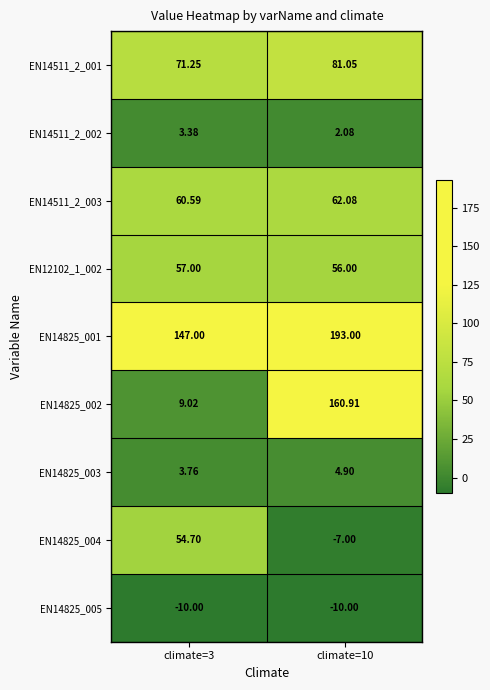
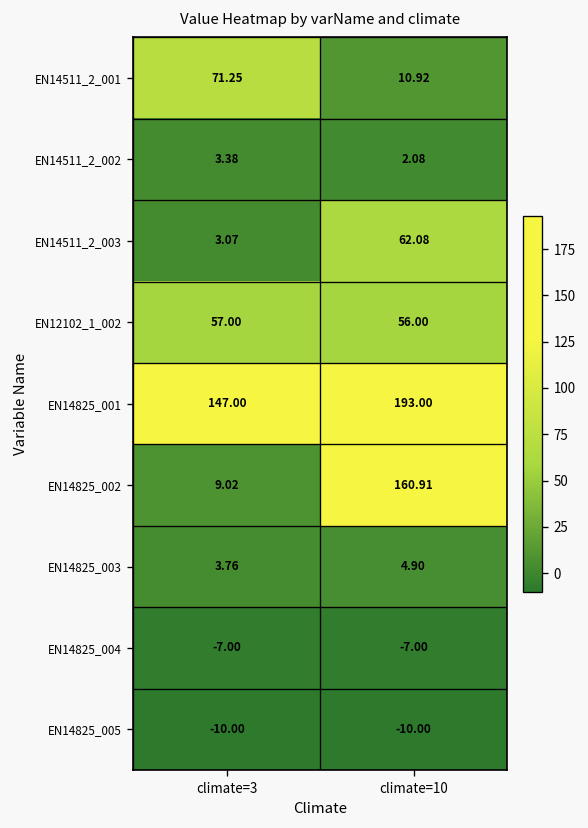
EN14511_2_001, climate=10: 81.05 -> 10.92
EN14511_2_003, climate=3: 60.59 -> 3.07
EN14825_004, climate=3: 54.70 -> -7.00
